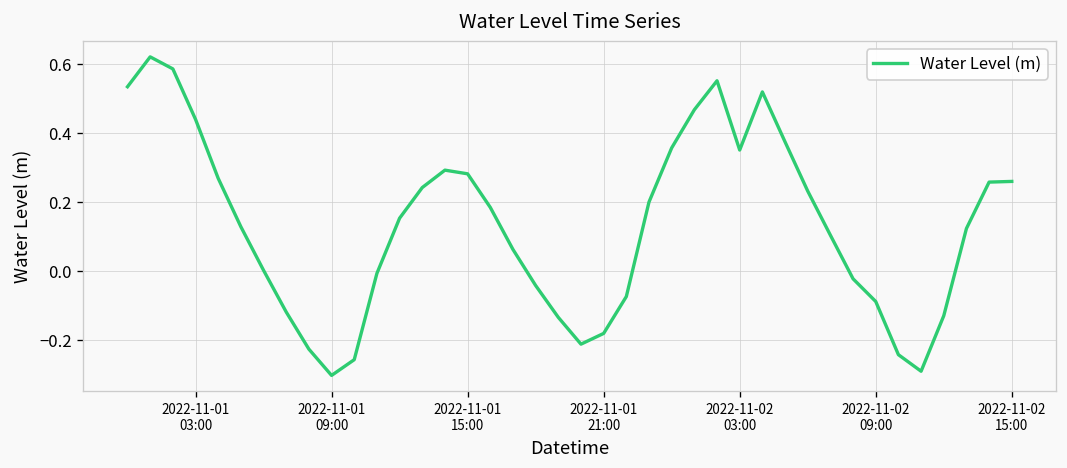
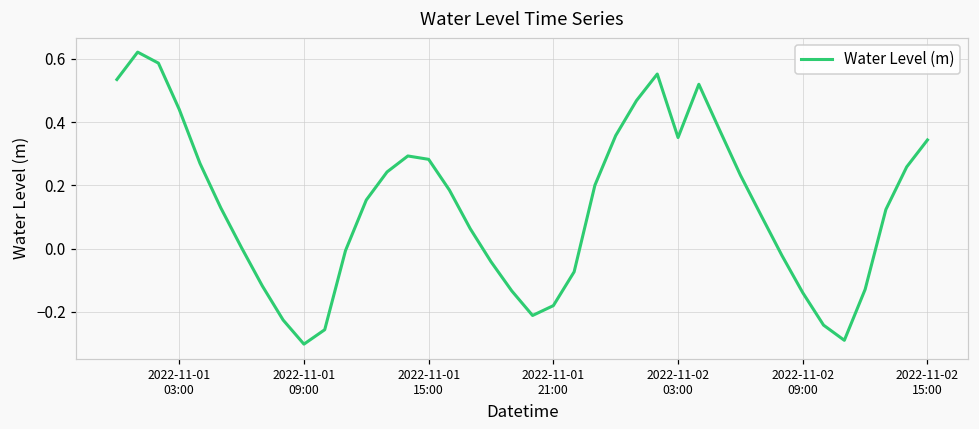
2022-11-02 09:00: -0.09 -> -0.14
2022-11-02 15:00: 0.26 -> 0.34
